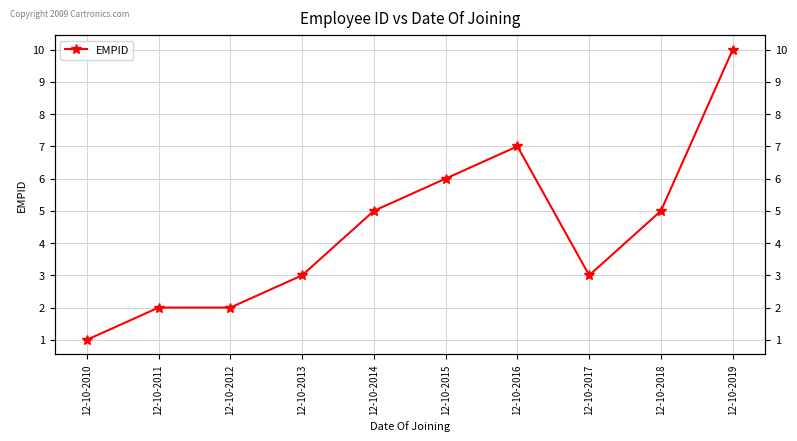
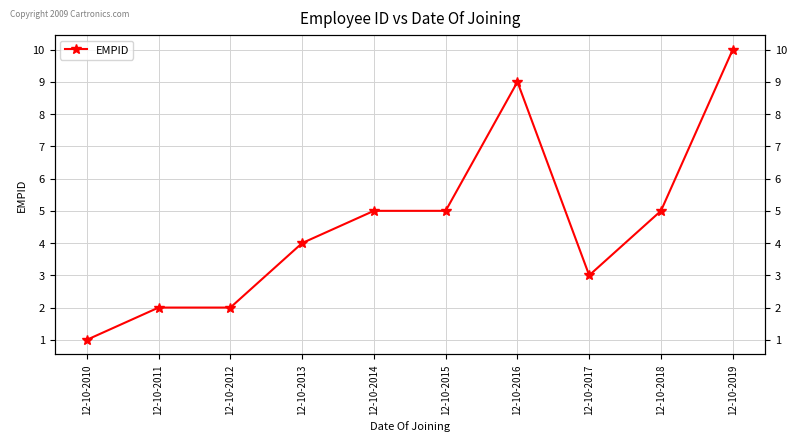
12-10-2013: 3 -> 4
12-10-2015: 6 -> 5
12-10-2016: 7 -> 9
